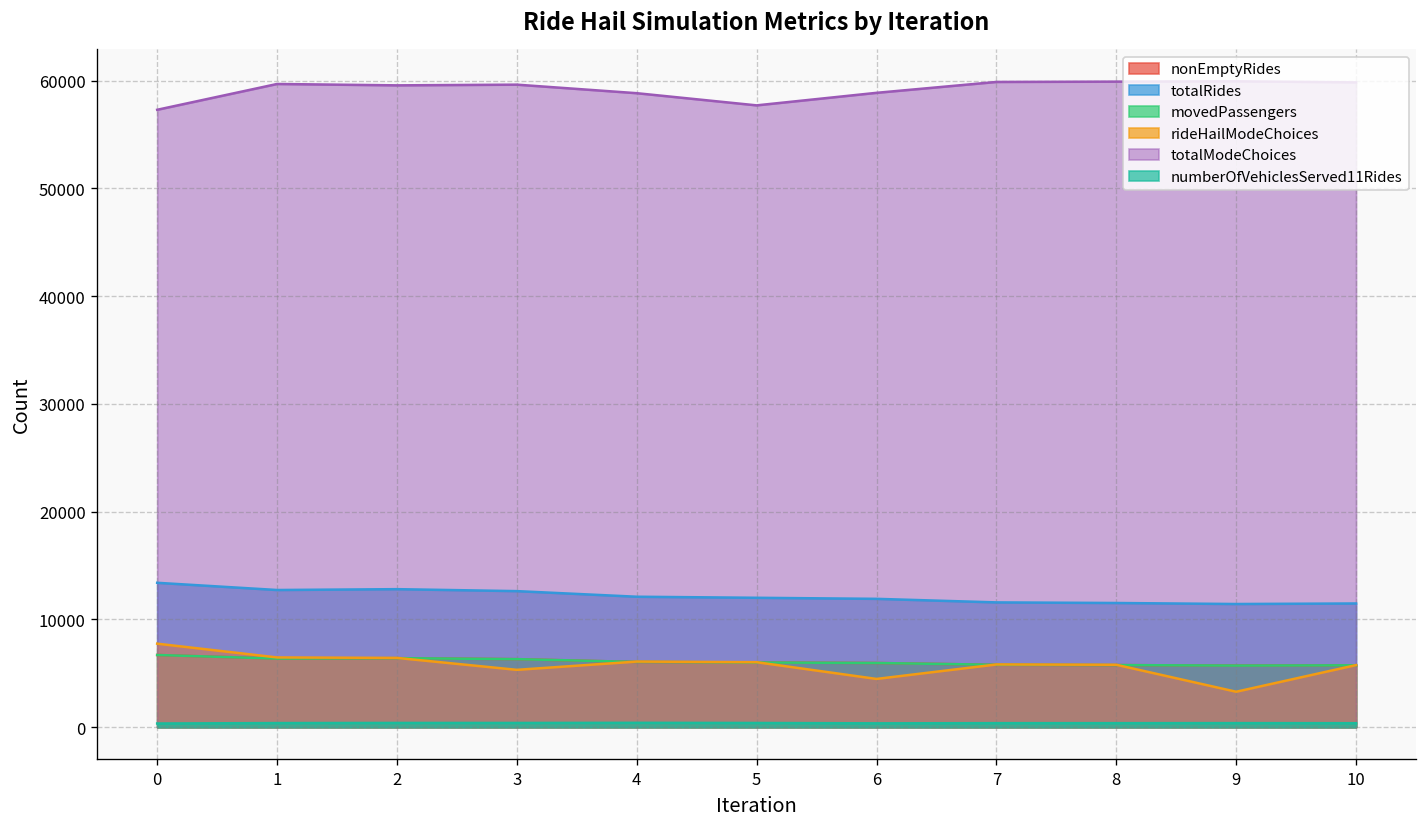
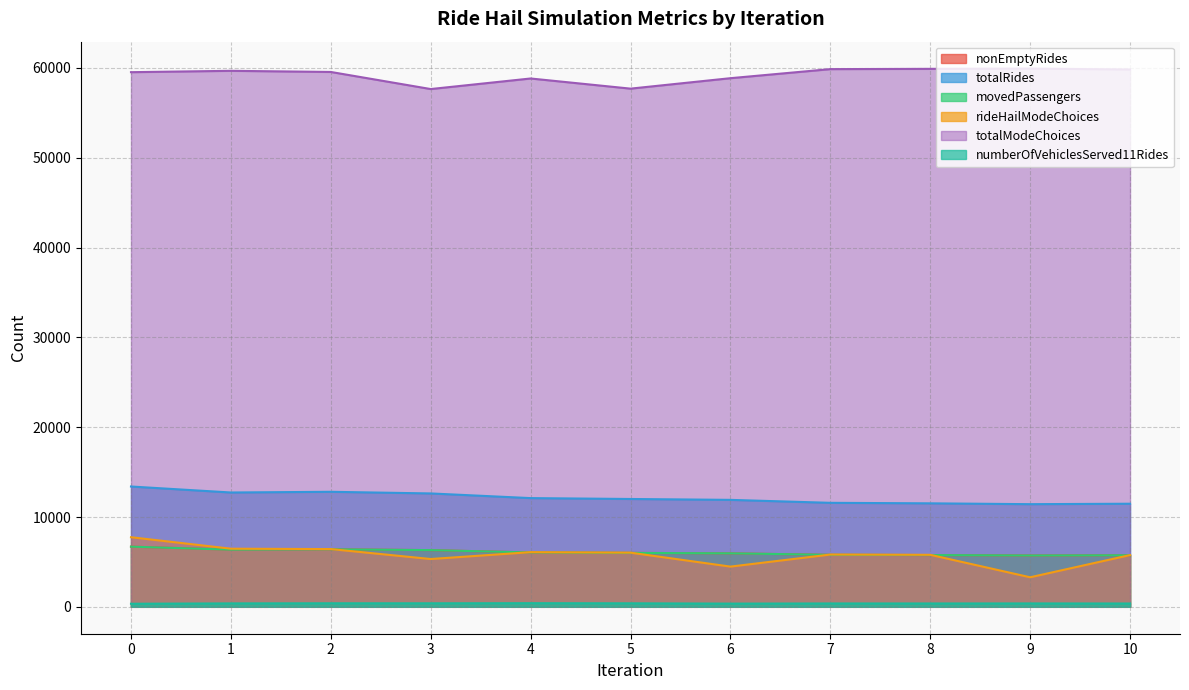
totalModeChoices, 0: 57000 -> 60000
totalModeChoices, 3: 60000 -> 58000
